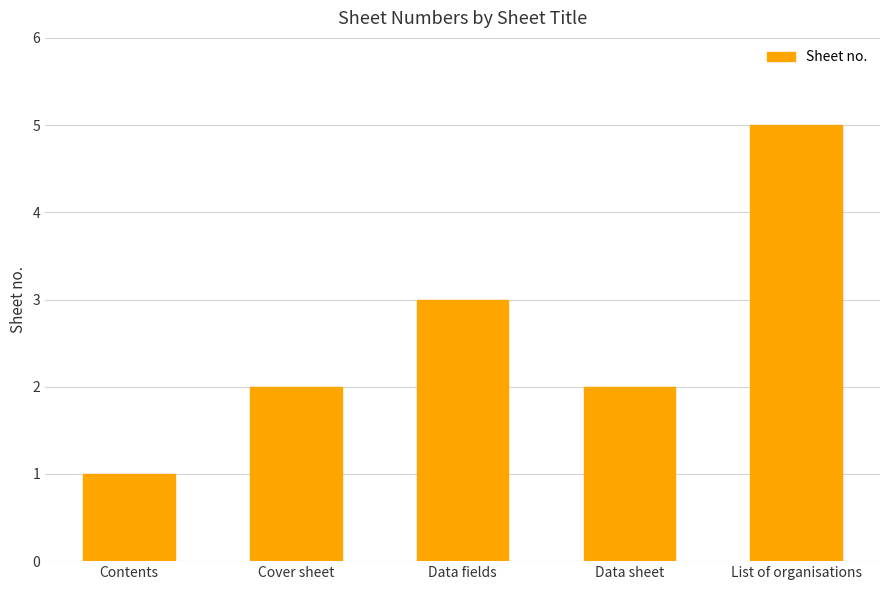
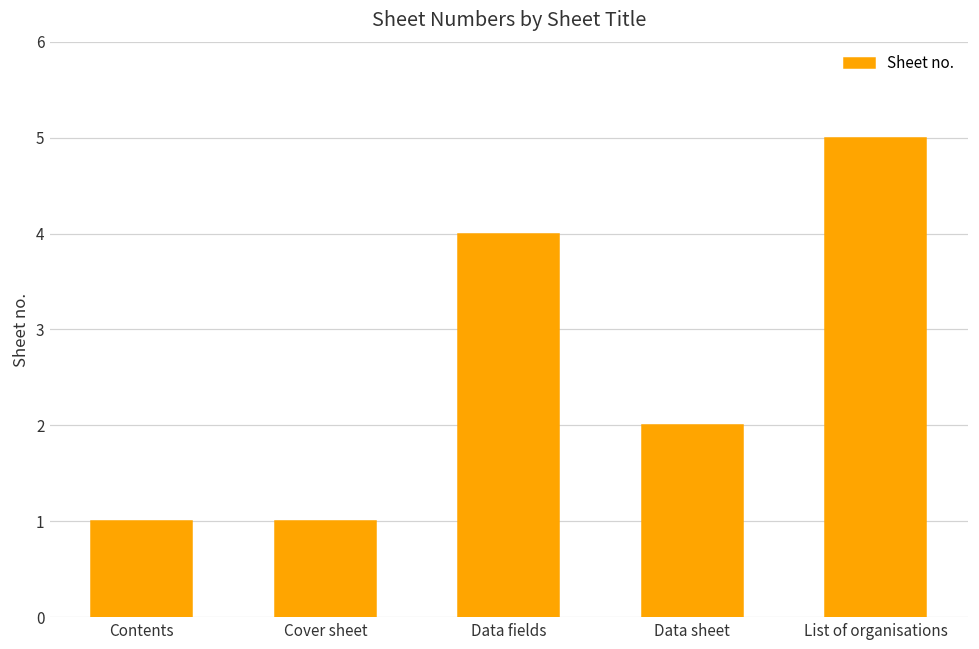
Cover sheet: 2 -> 1
Data fields: 3 -> 4
